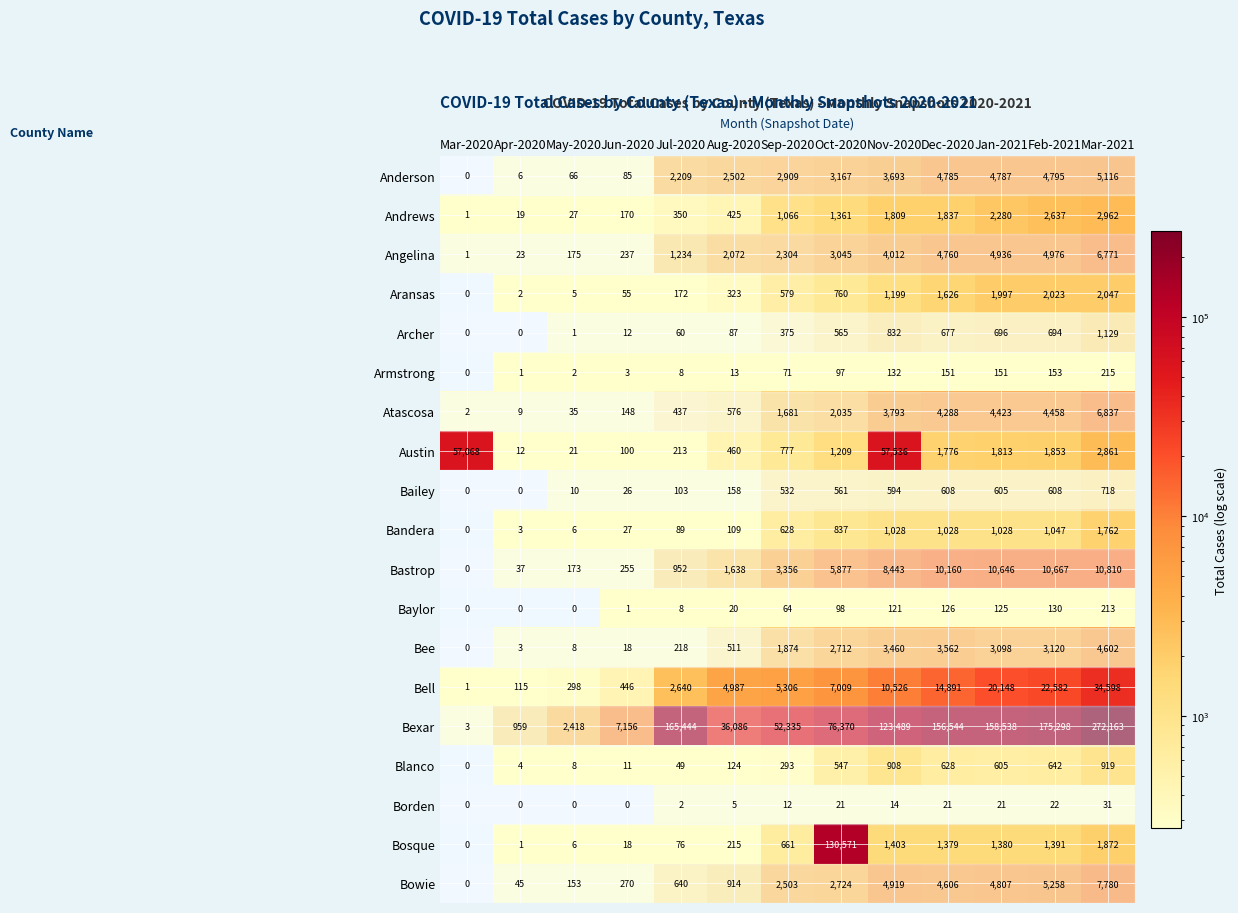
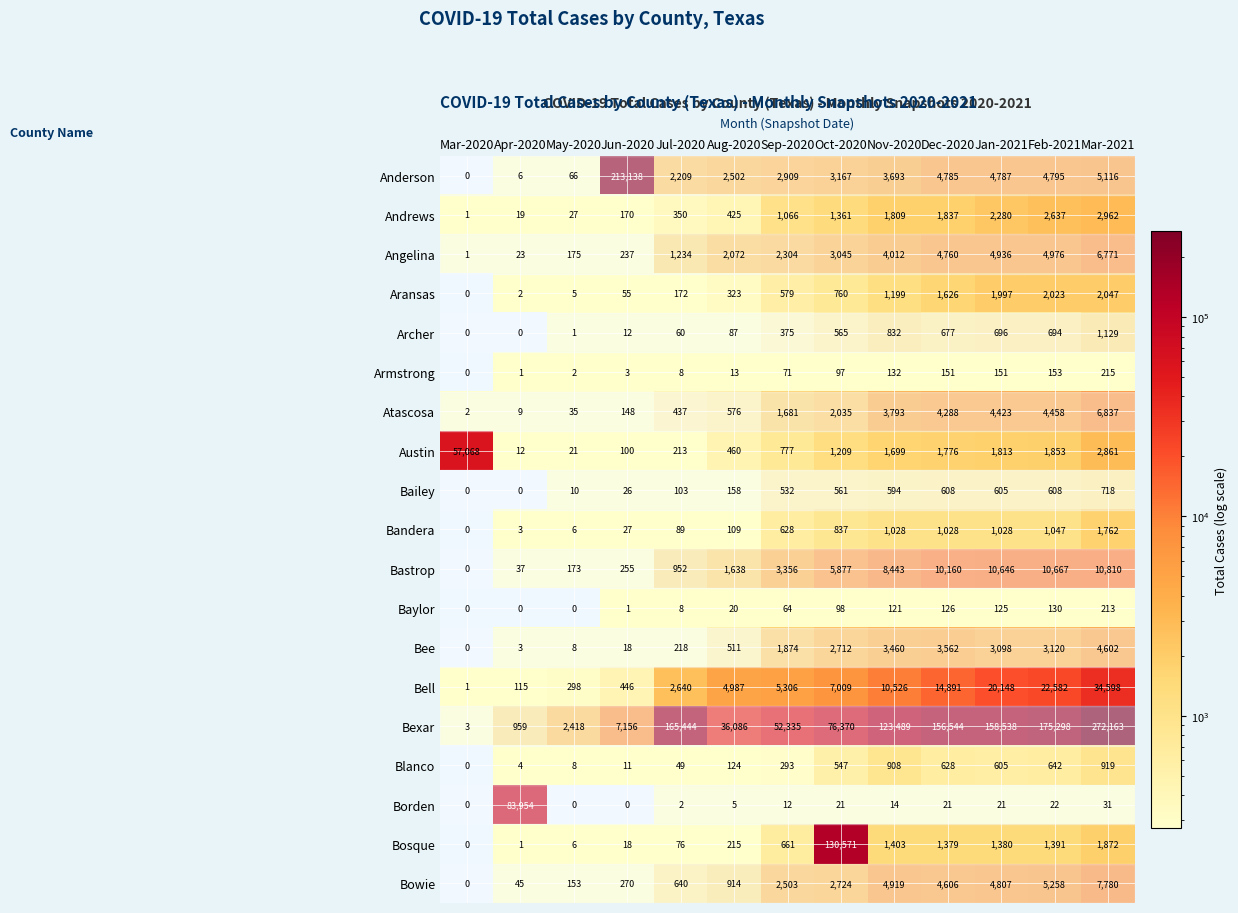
Anderson, Jun-2020: 85 -> 213,138
Austin, Nov-2020: 57,536 -> 1,699
Borden, Apr-2020: 0 -> 83,954
